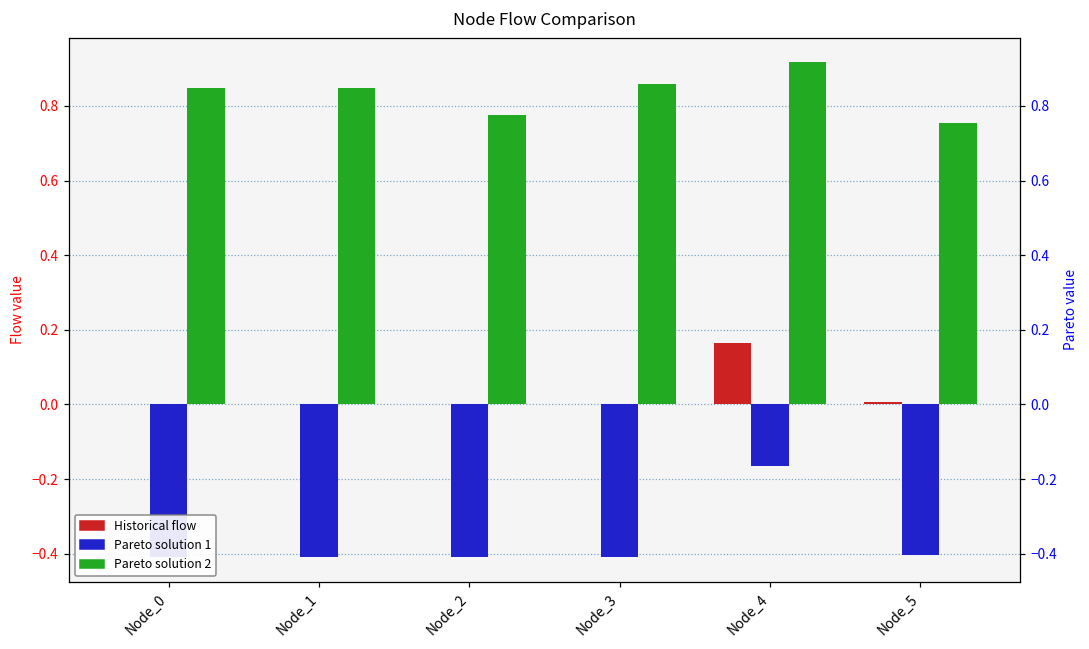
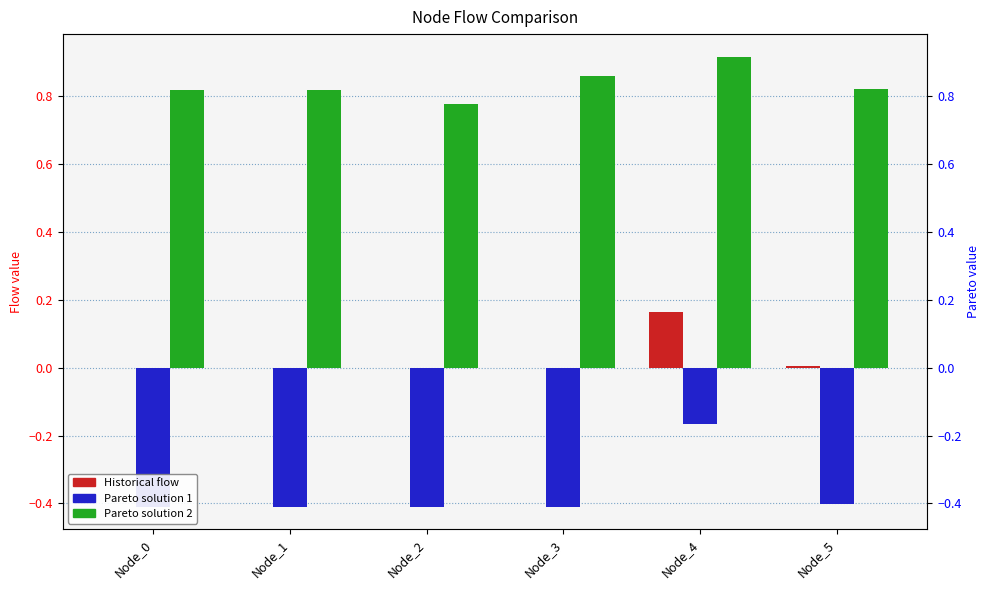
Pareto solution 2, Node_0: 0.85 -> 0.82
Pareto solution 2, Node_1: 0.85 -> 0.82
Pareto solution 2, Node_5: 0.75 -> 0.82
